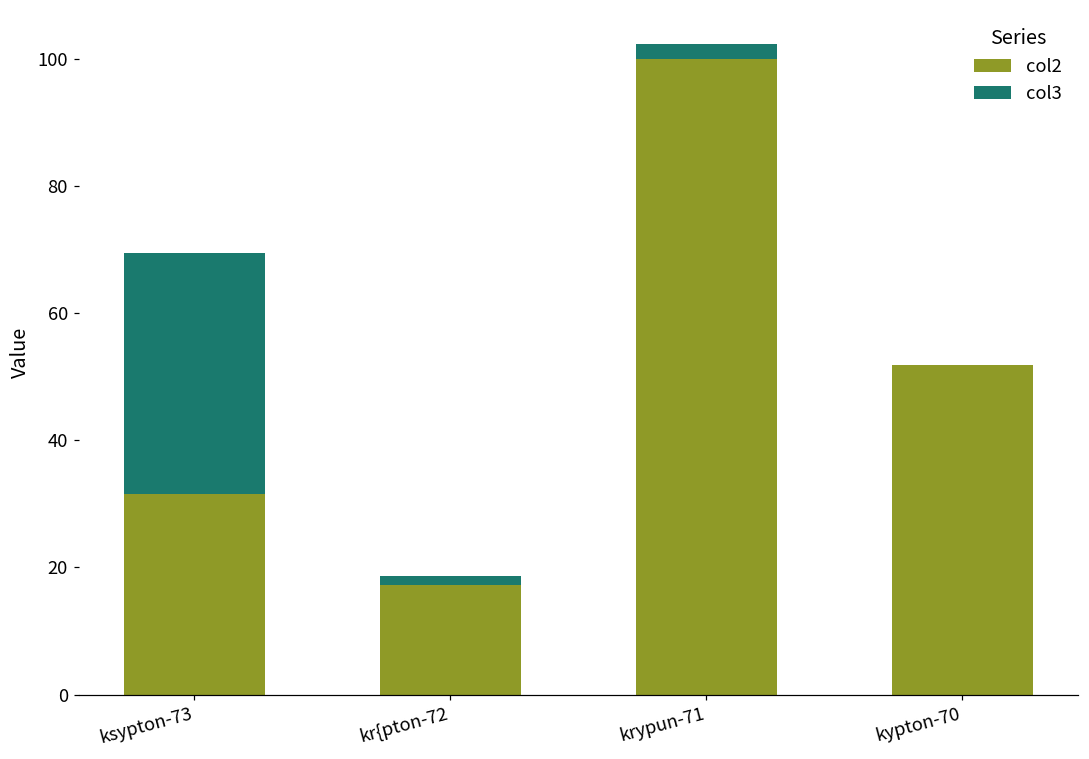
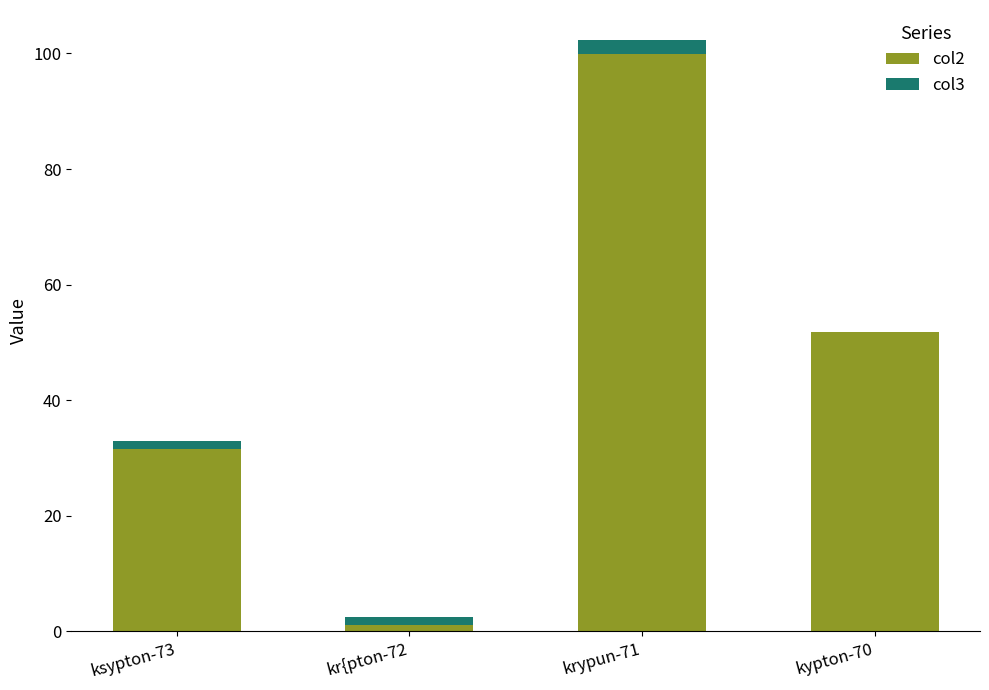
col3, ksypton-73: 38 -> 2
col2, kr{pton-72: 17 -> 1
